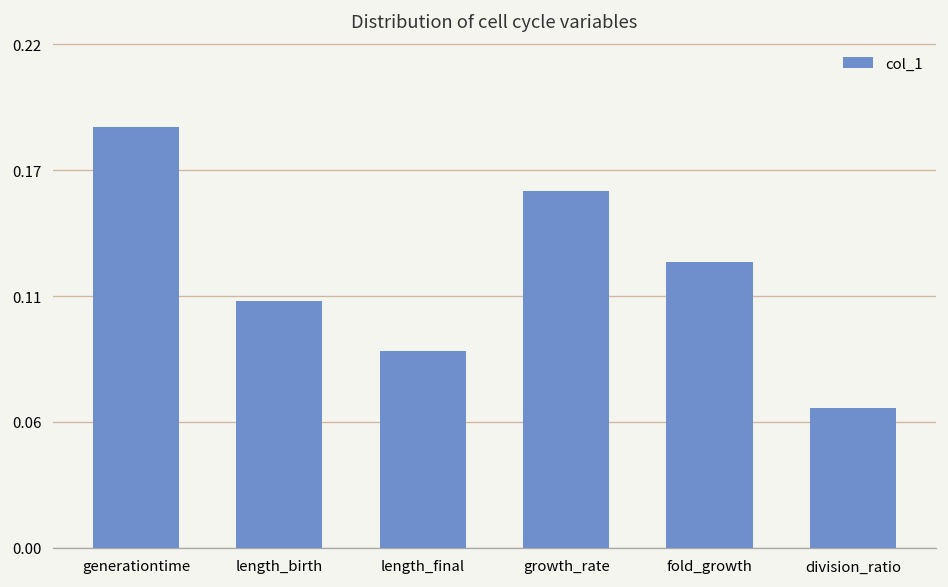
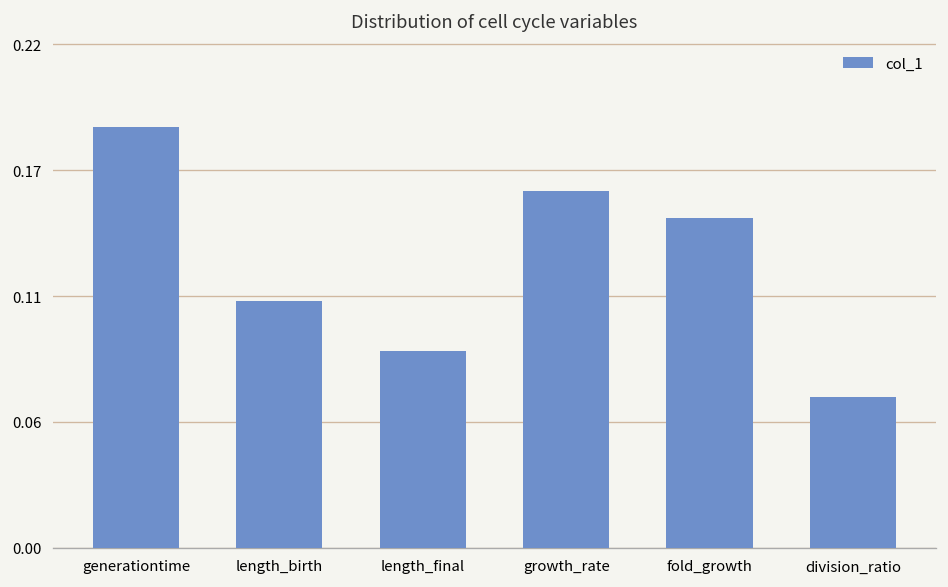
fold_growth: 0.125 -> 0.144
division_ratio: 0.061 -> 0.066
